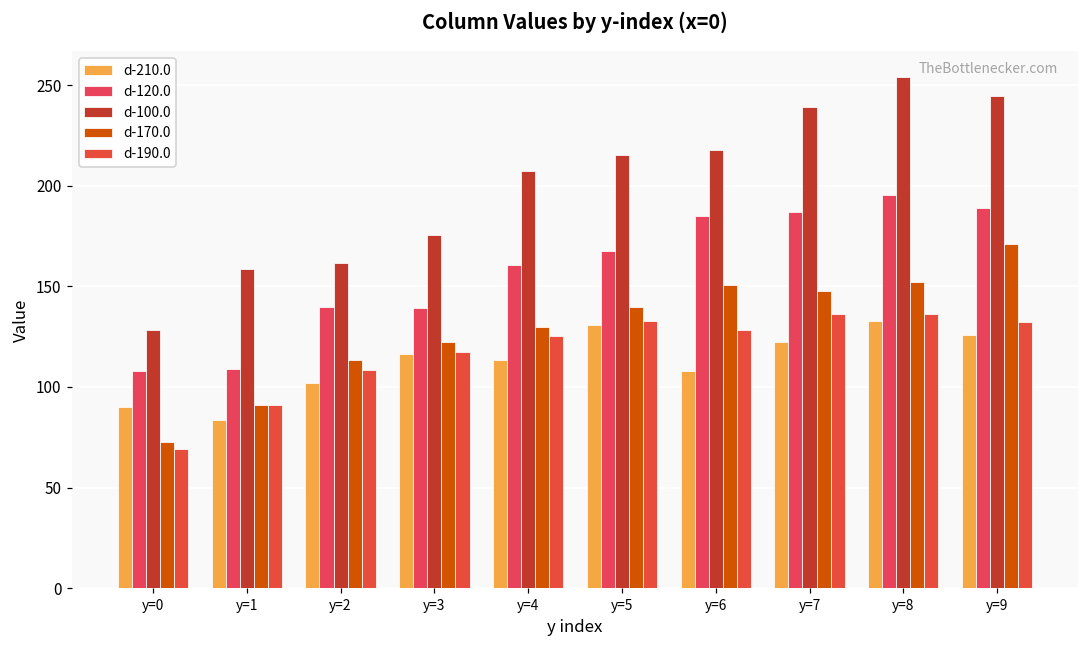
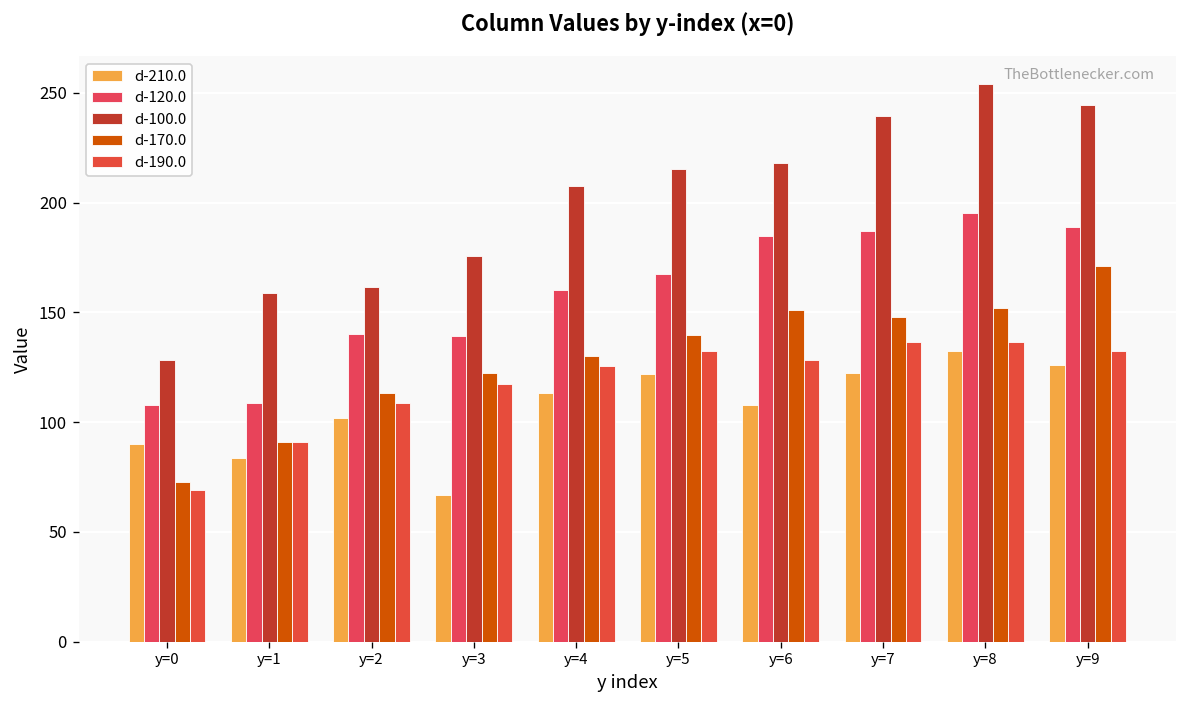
d-210.0, y=3: 116 -> 67
d-210.0, y=5: 131 -> 122
